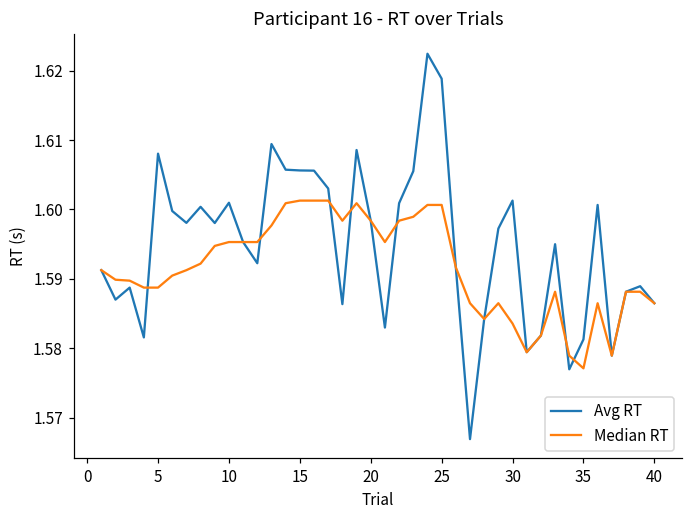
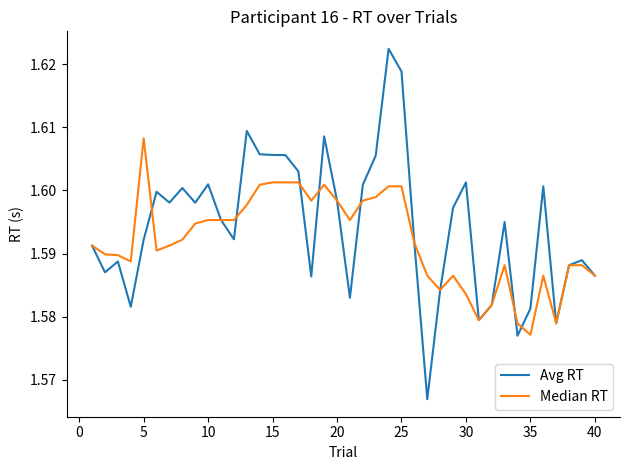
Avg RT, 5: 1.608 -> 1.592
Median RT, 5: 1.589 -> 1.608
